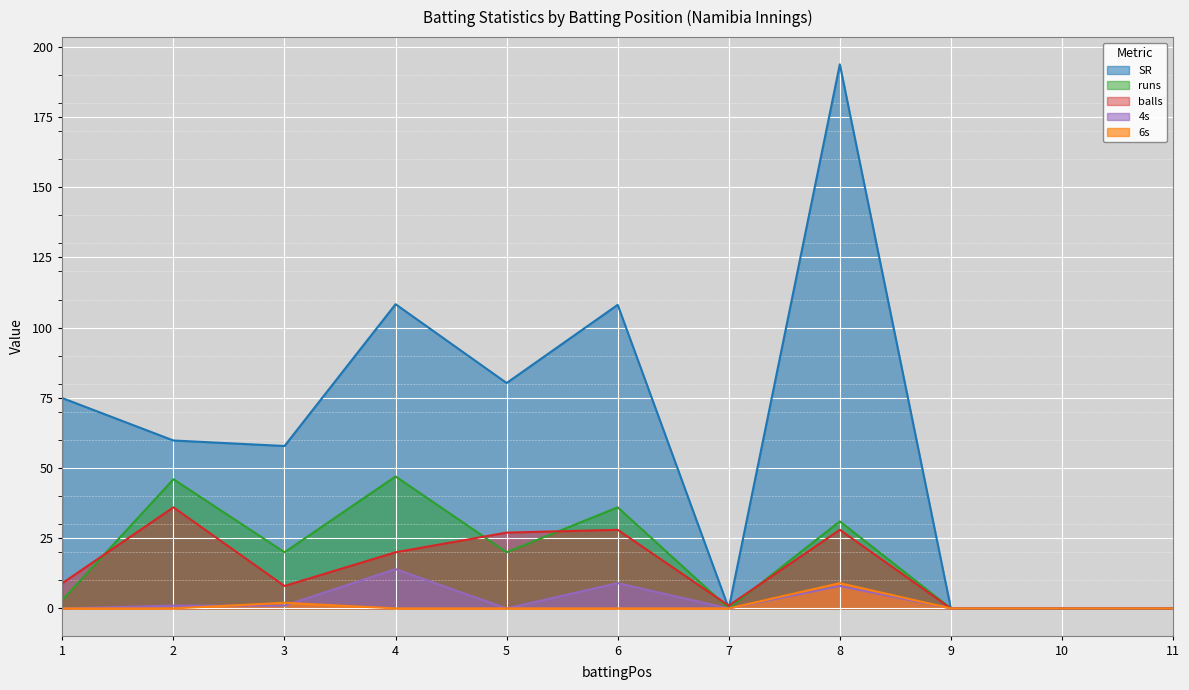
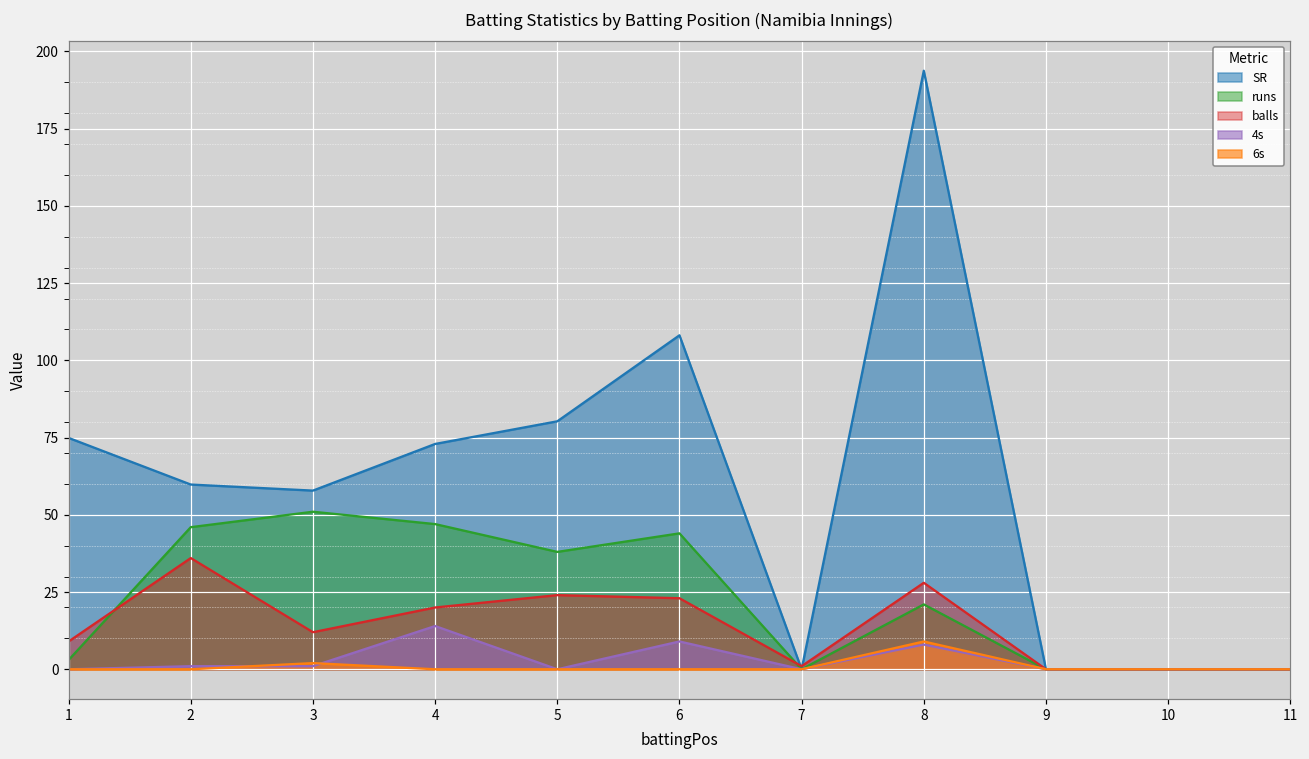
runs, 3: 20 -> 51
balls, 3: 8 -> 12
SR, 4: 108 -> 73
runs, 5: 20 -> 38
balls, 5: 27 -> 24
runs, 6: 36 -> 44
balls, 6: 28 -> 23
runs, 8: 31 -> 21
